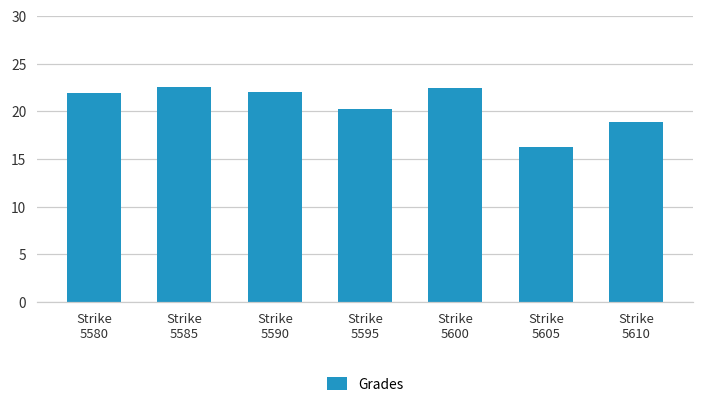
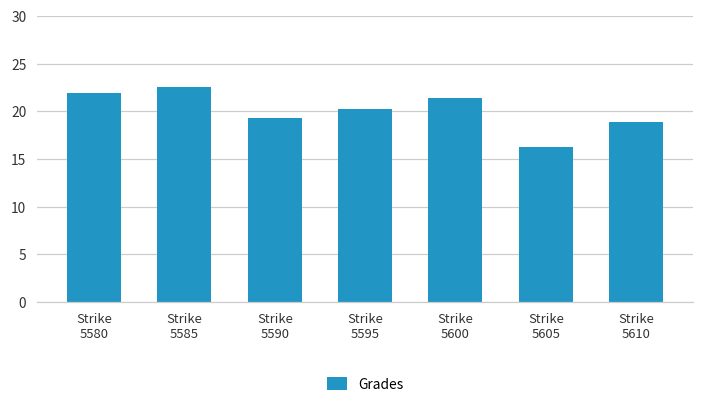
Strike 5590: 22 -> 19
Strike 5600: 22 -> 21
